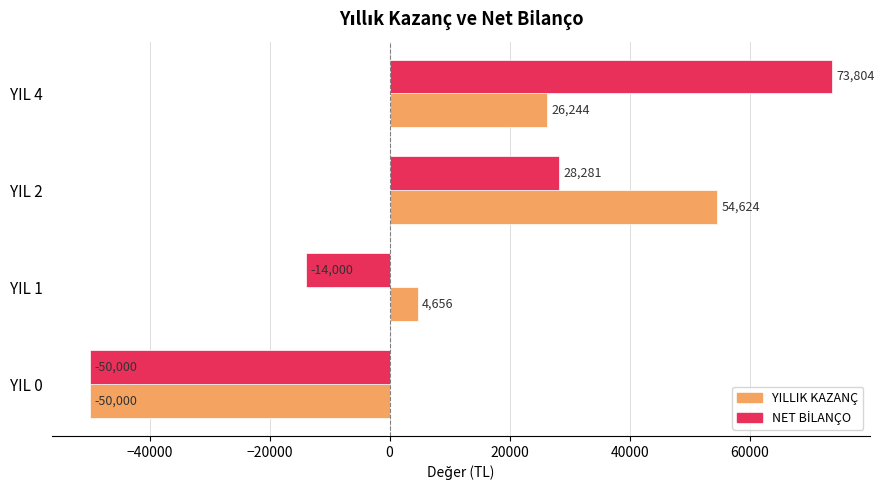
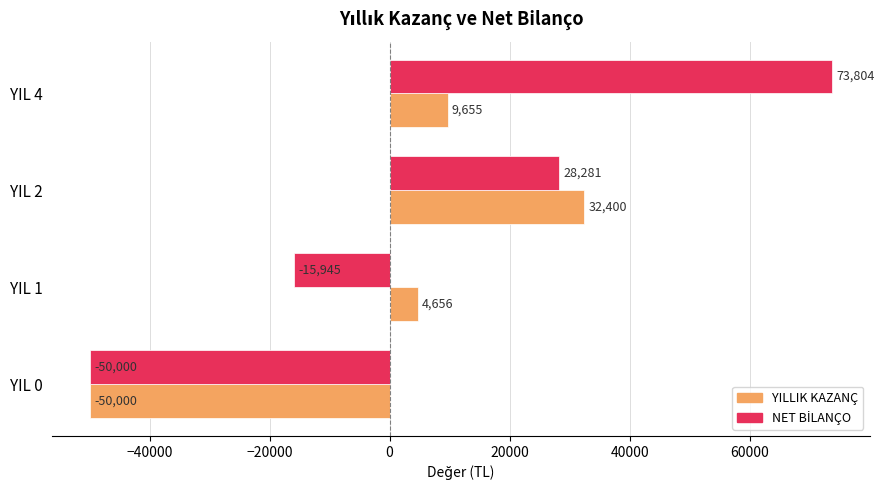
YILLIK KAZANÇ, YIL 4: 26,244 -> 9,655
YILLIK KAZANÇ, YIL 2: 54,624 -> 32,400
NET BİLANÇO, YIL 1: -14,000 -> -15,945
